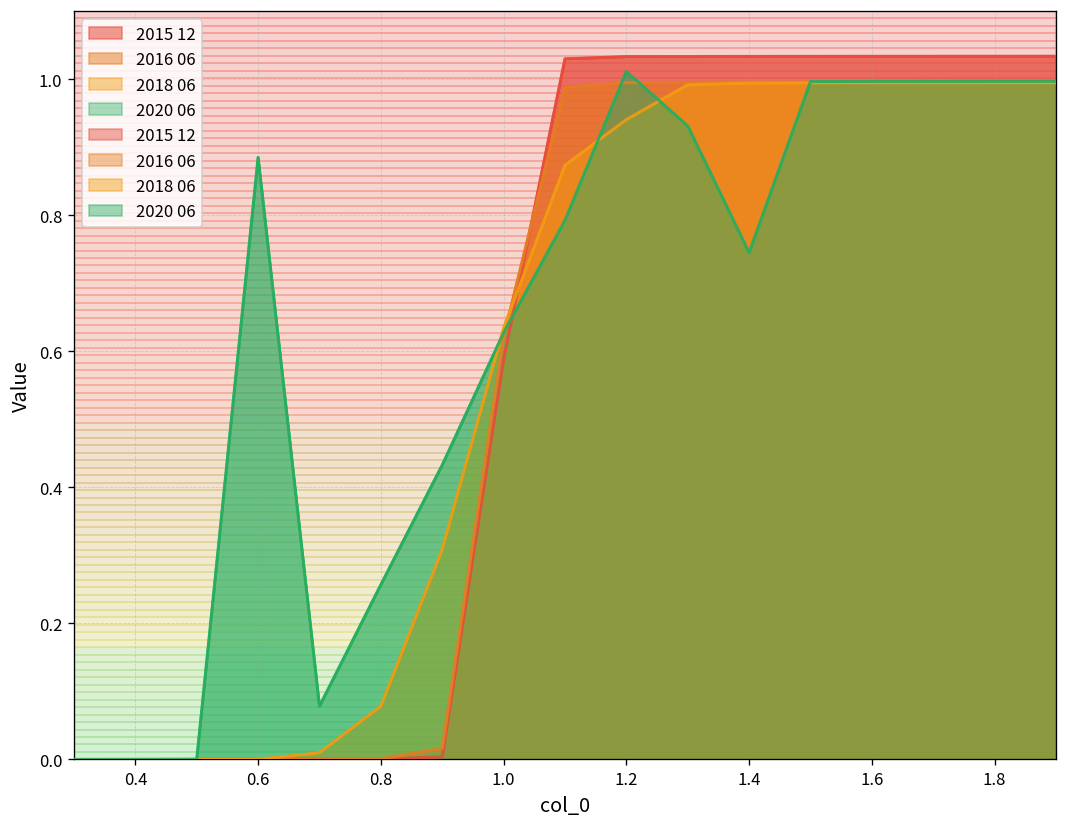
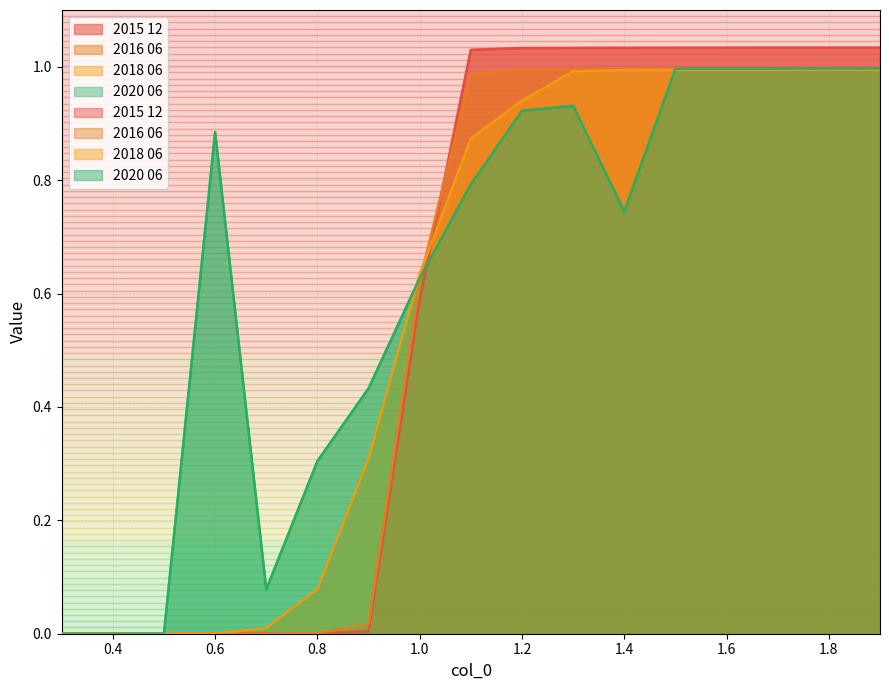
2020 06, 0.8: 0.26 -> 0.30
2020 06, 1.2: 1.01 -> 0.92
